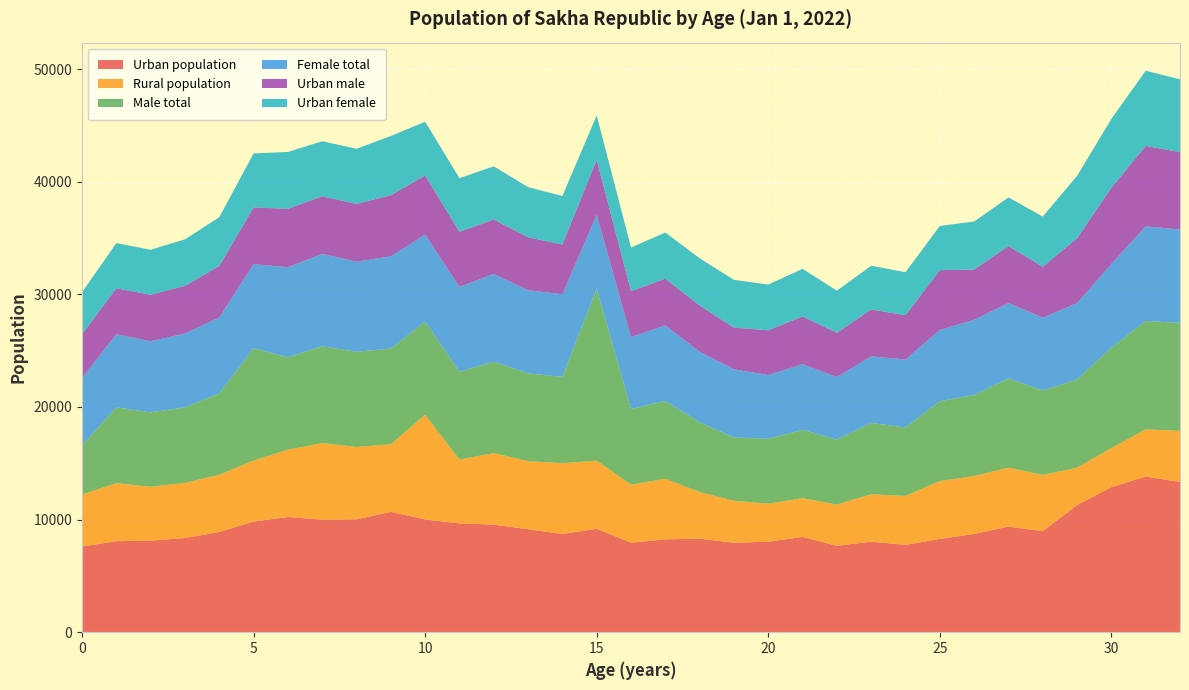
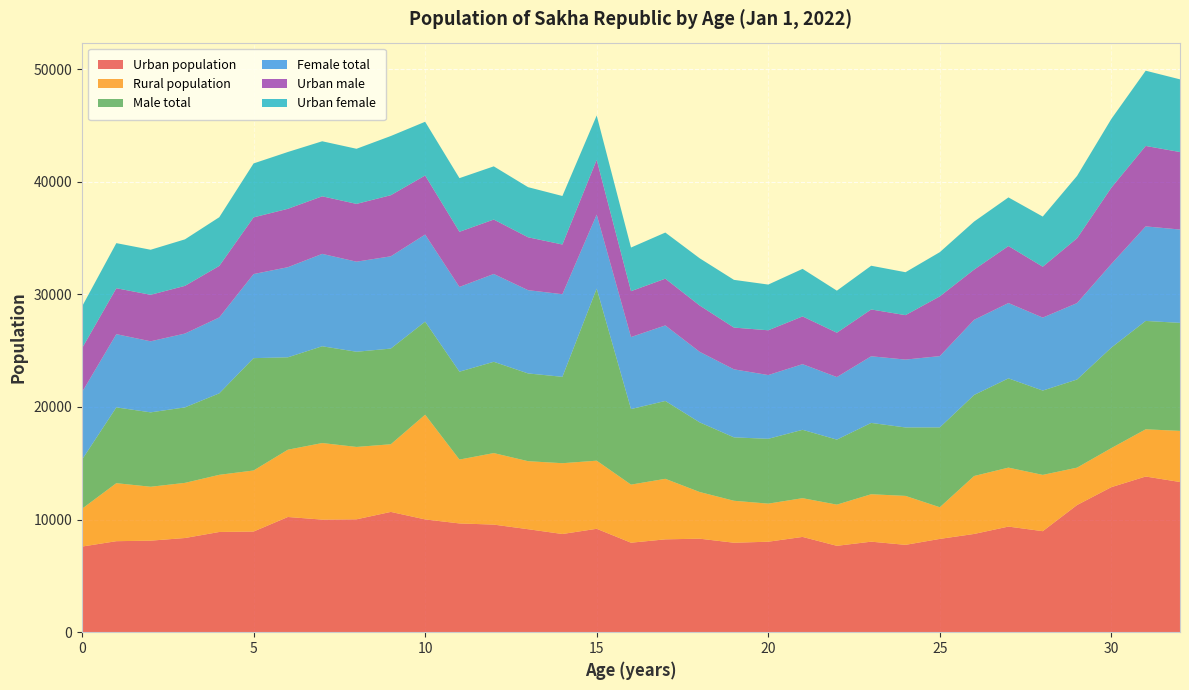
Rural population, 0: 4600 -> 3400
Urban population, 5: 9800 -> 8900
Rural population, 25: 5100 -> 2800
